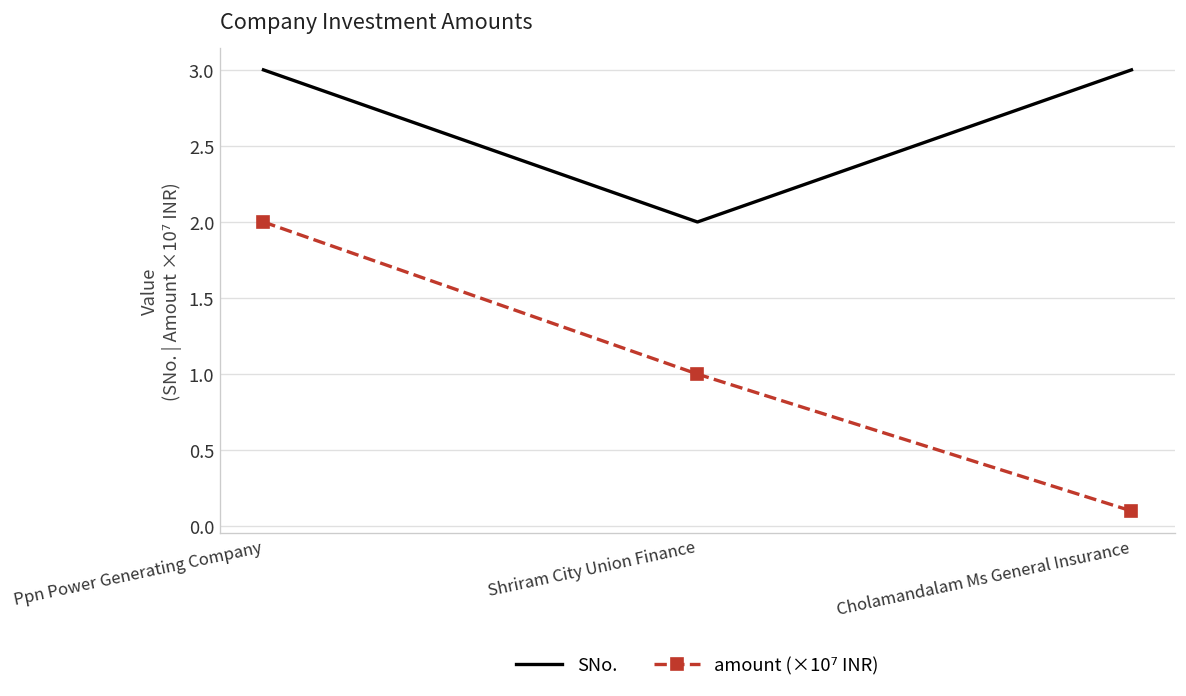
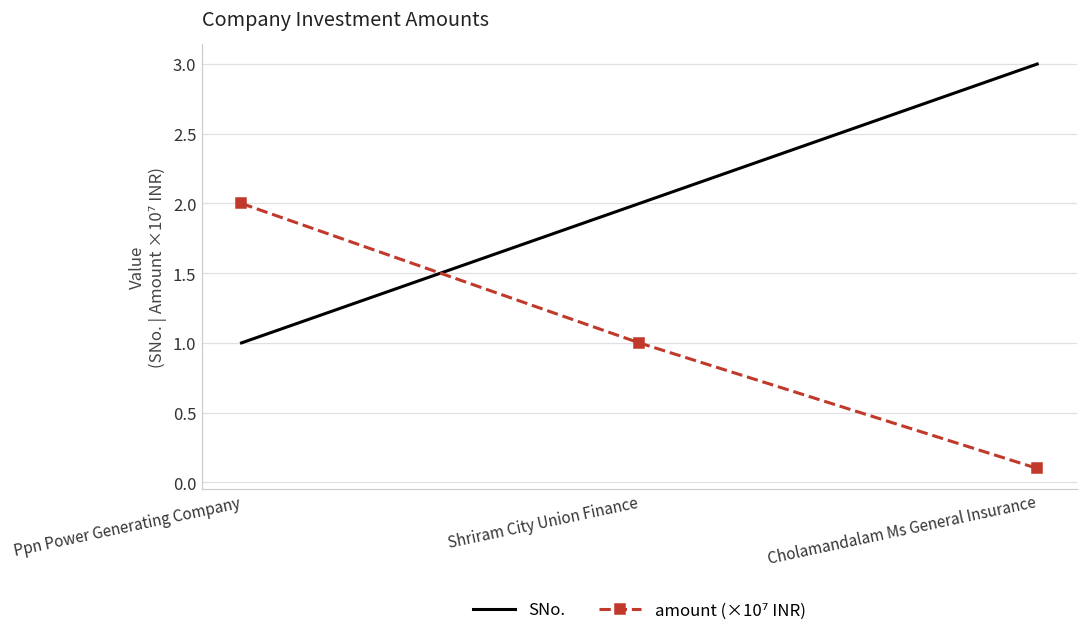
SNo., Ppn Power Generating Company: 3 -> 1
